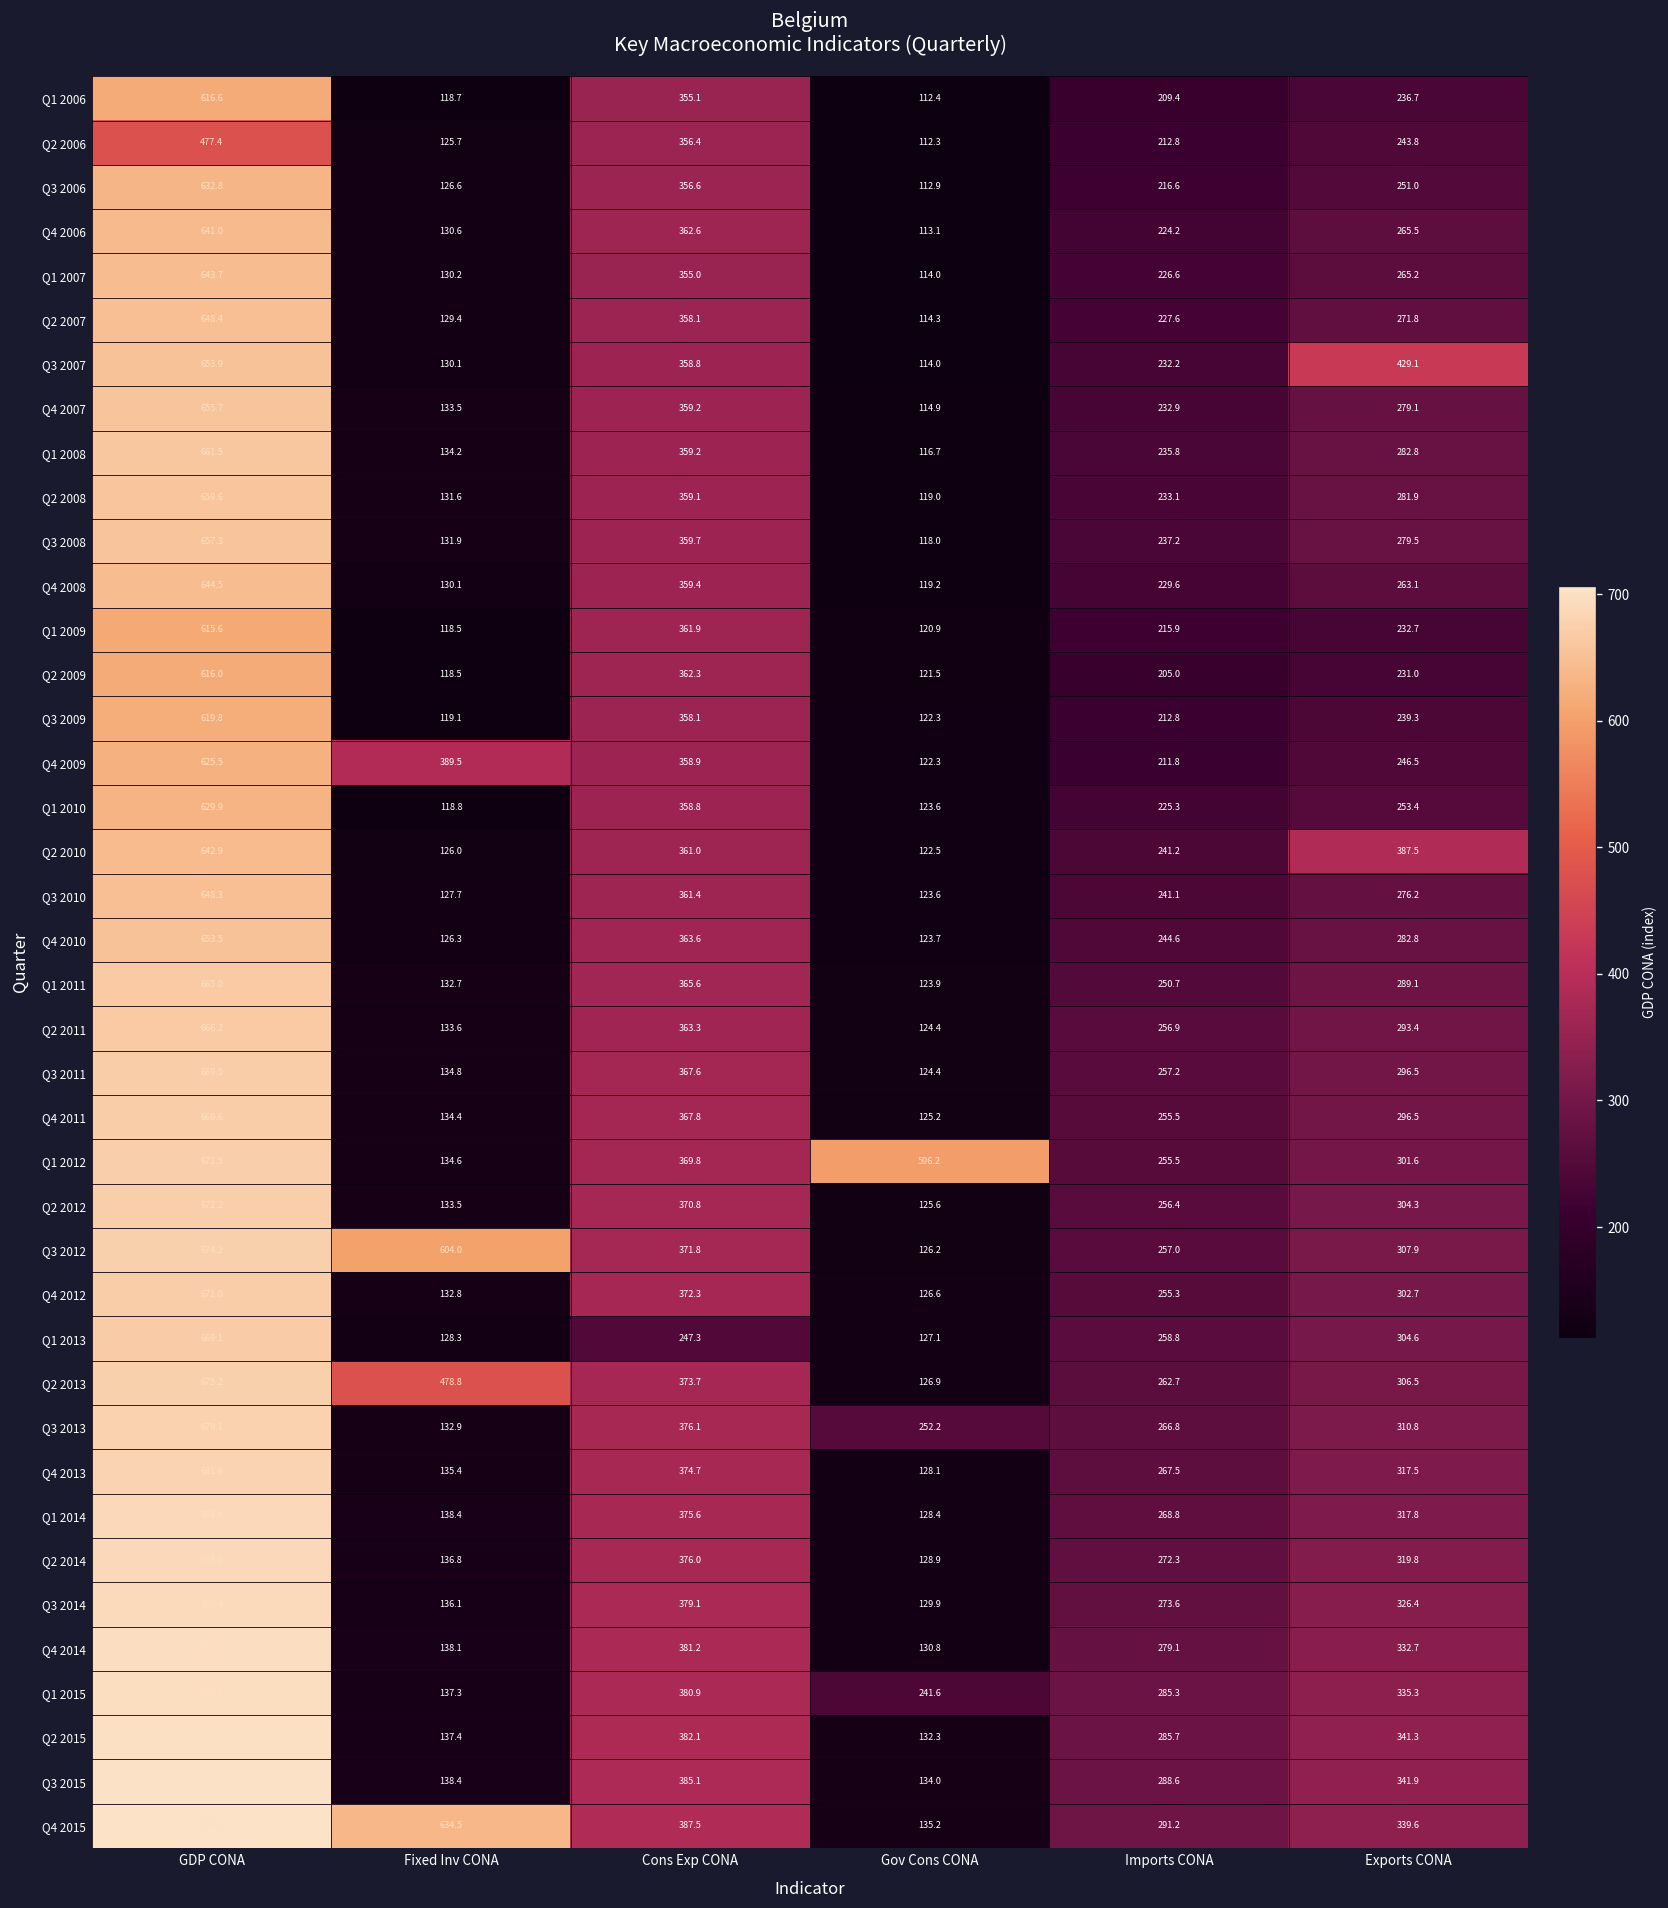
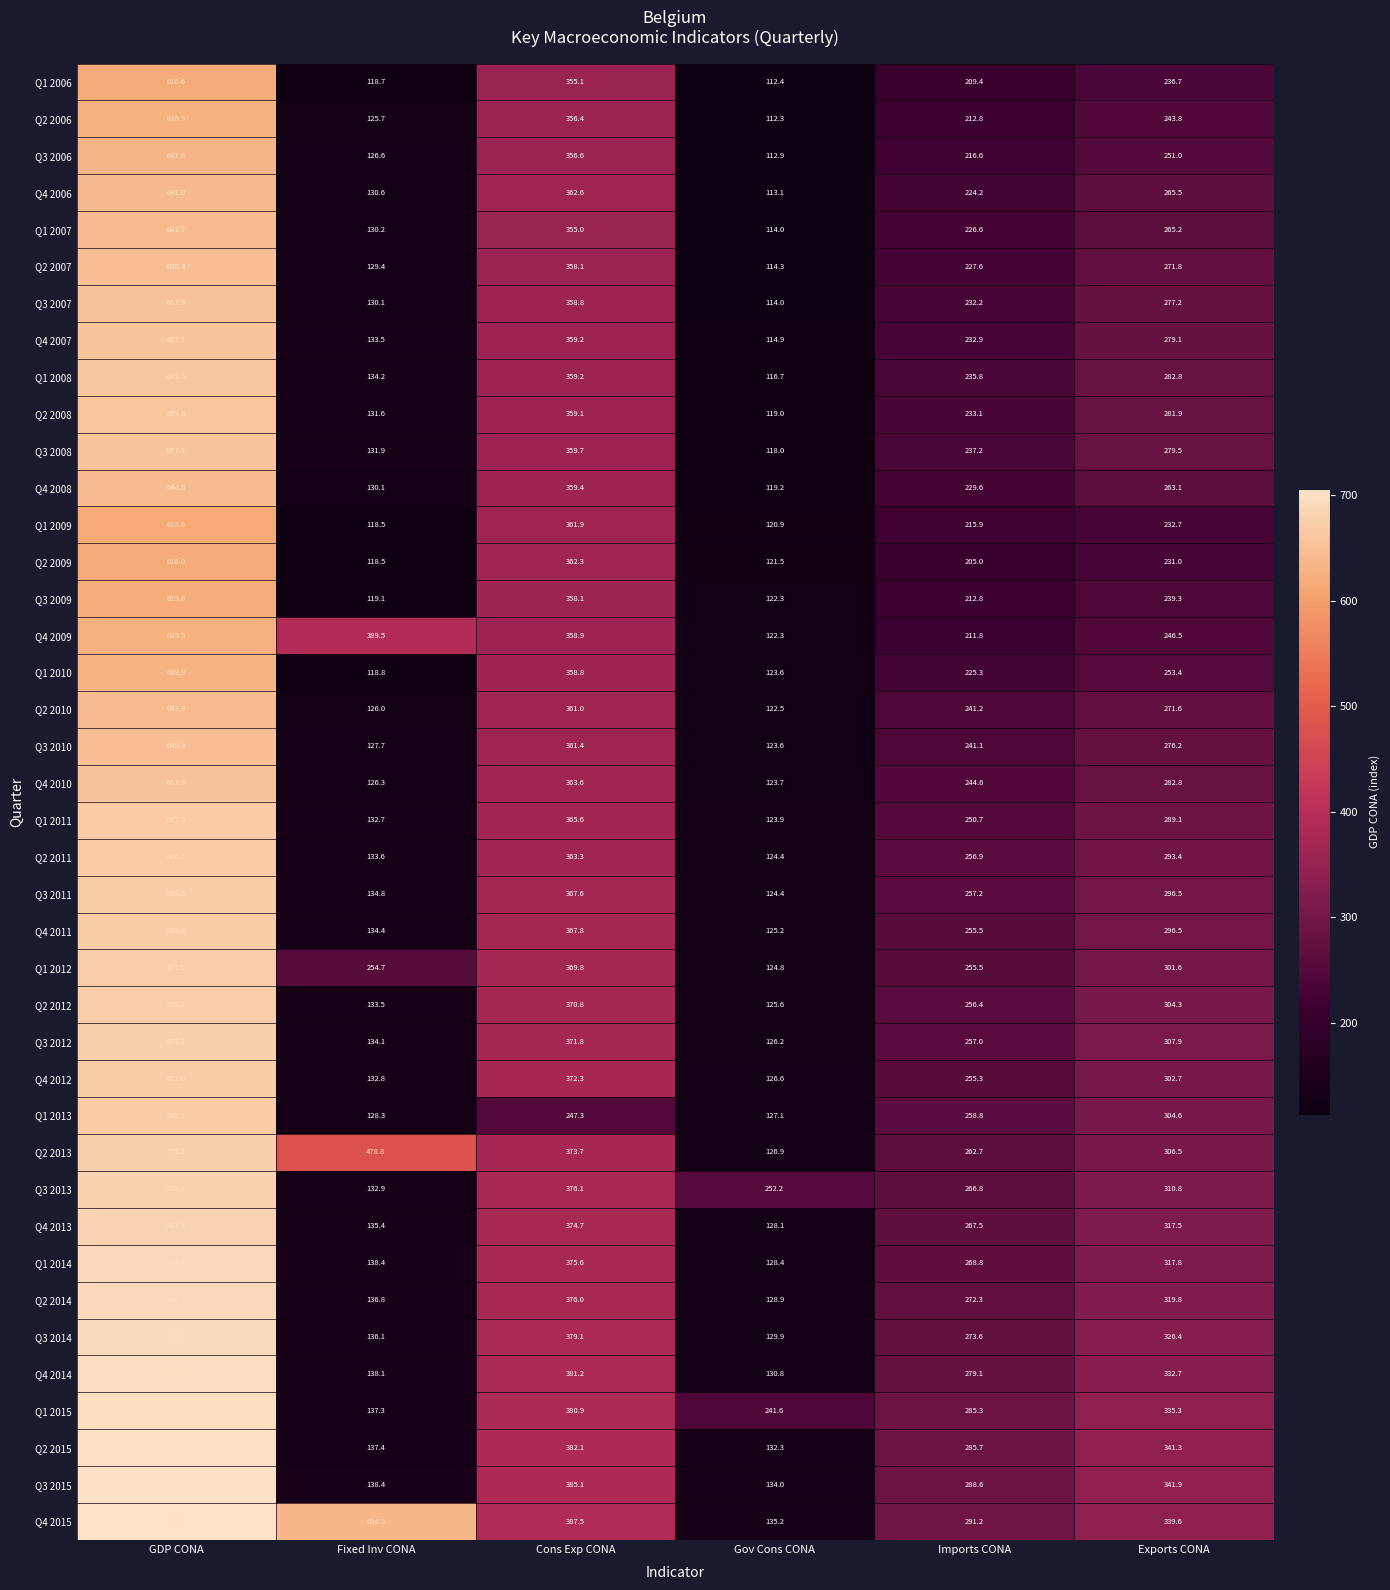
Q2 2006, GDP CONA: 477.4 -> 626.5
Q3 2007, Exports CONA: 429.1 -> 277.2
Q2 2010, Exports CONA: 387.5 -> 271.6
Q1 2012, Fixed Inv CONA: 134.6 -> 254.7
Q1 2012, Gov Cons CONA: 596.2 -> 124.8
Q3 2012, Fixed Inv CONA: 604.0 -> 134.1
